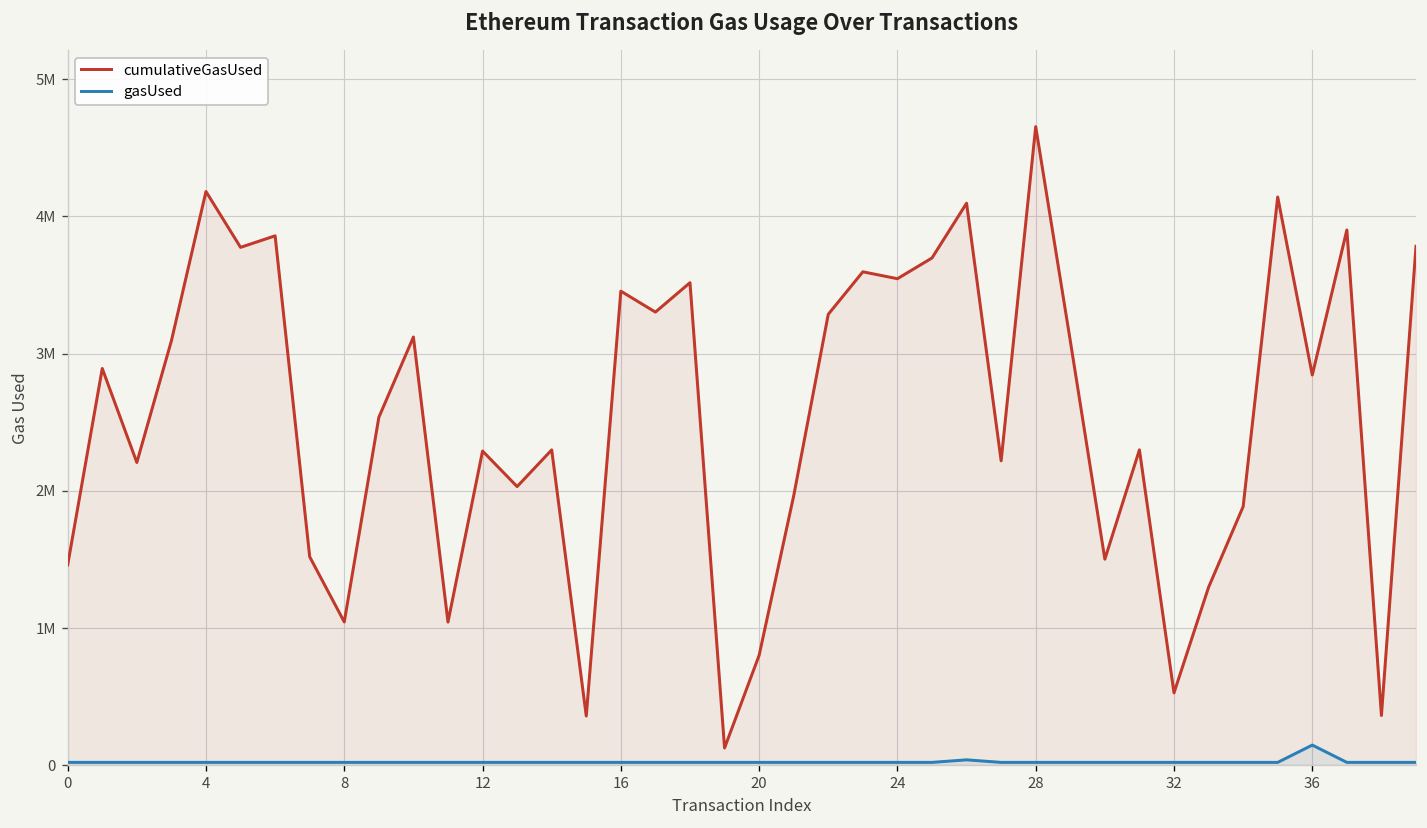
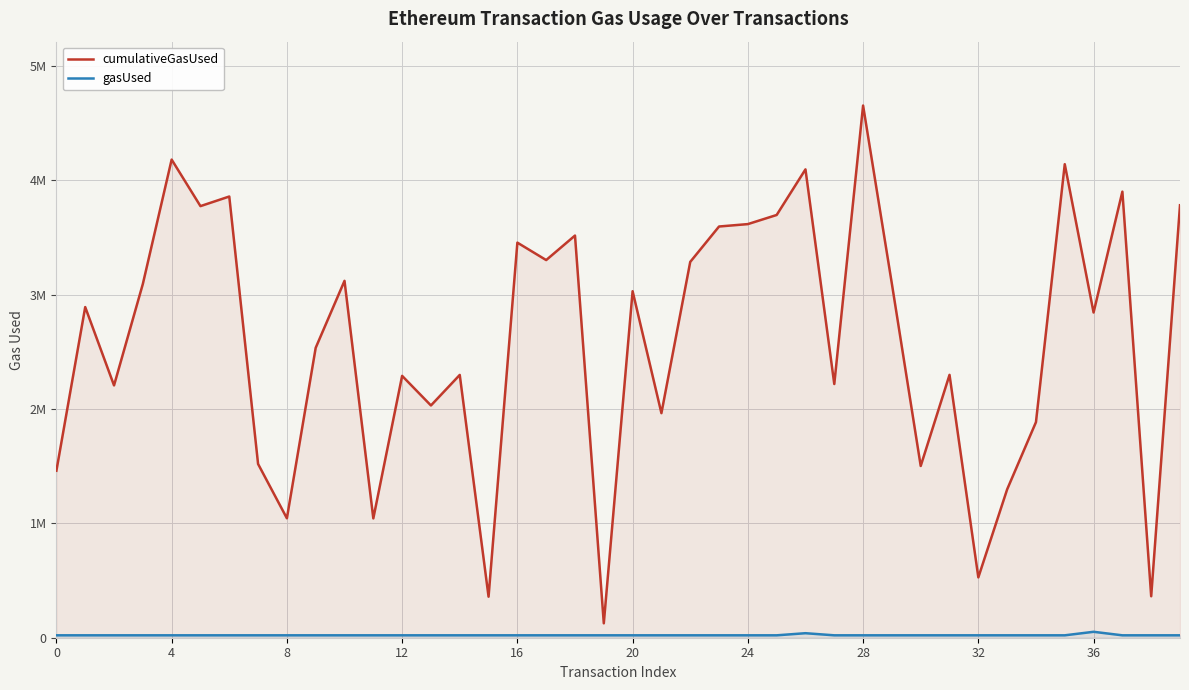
cumulativeGasUsed, 20: 800000 -> 3030000
cumulativeGasUsed, 24: 3550000 -> 3620000
gasUsed, 36: 150000 -> 50000
